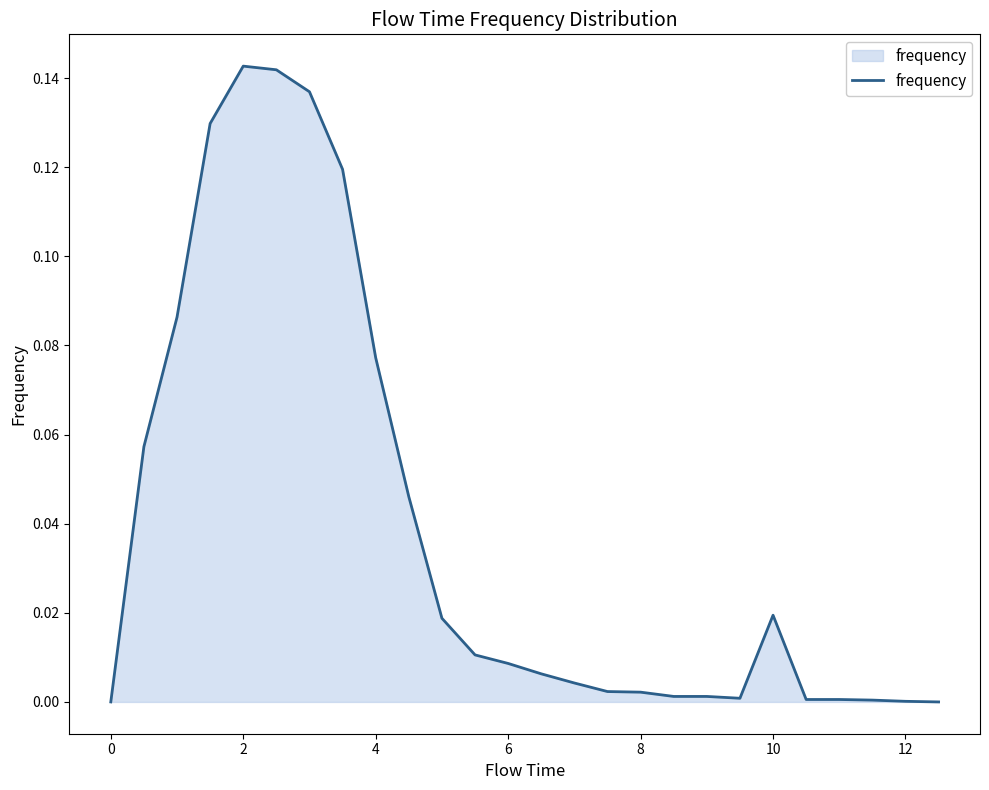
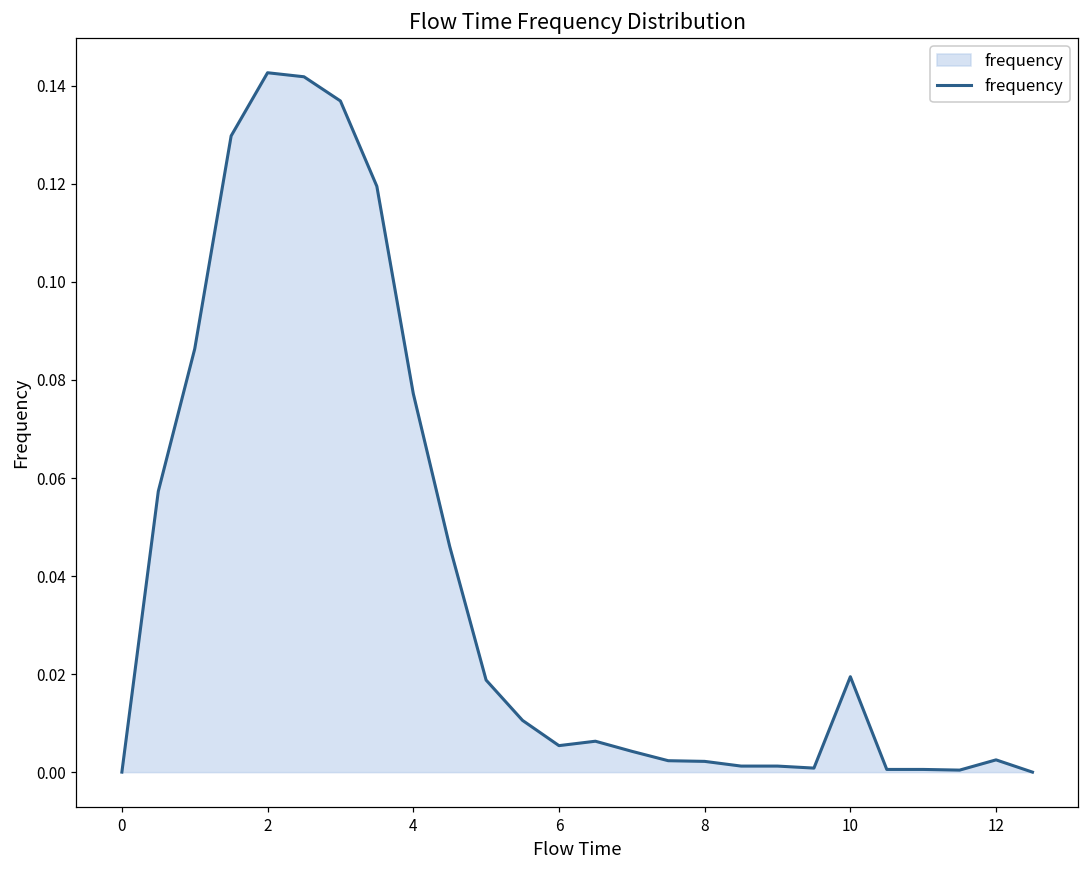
6: 0.009 -> 0.005
12: 0.000 -> 0.003
